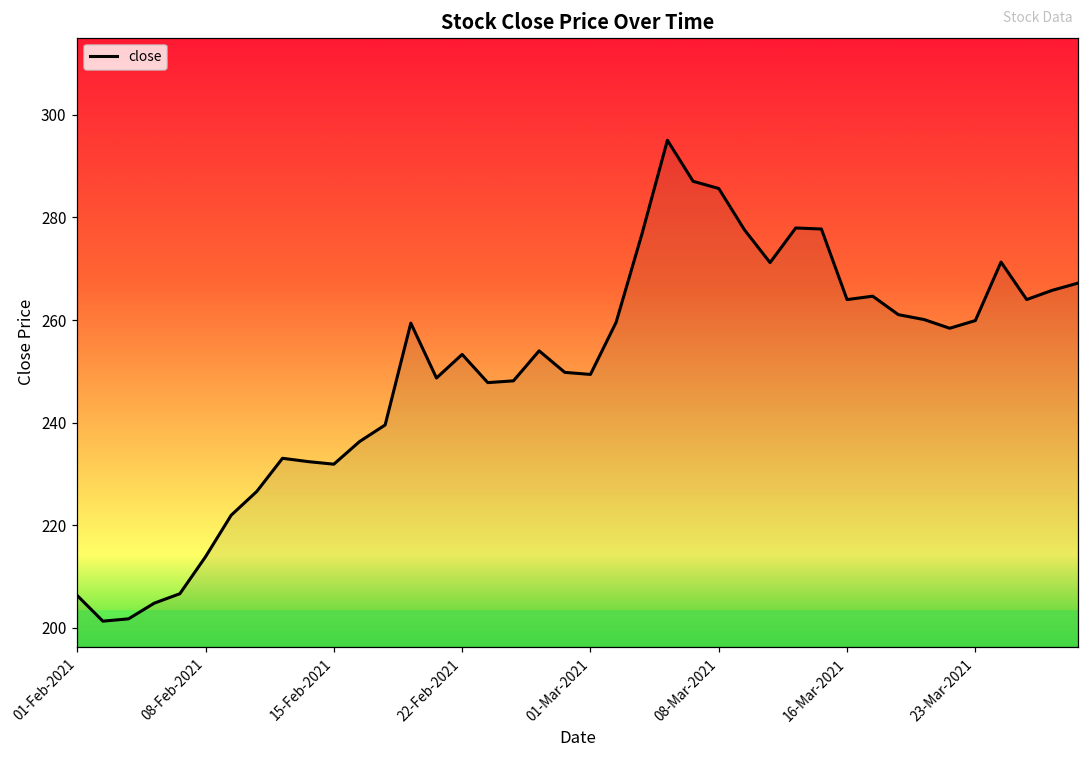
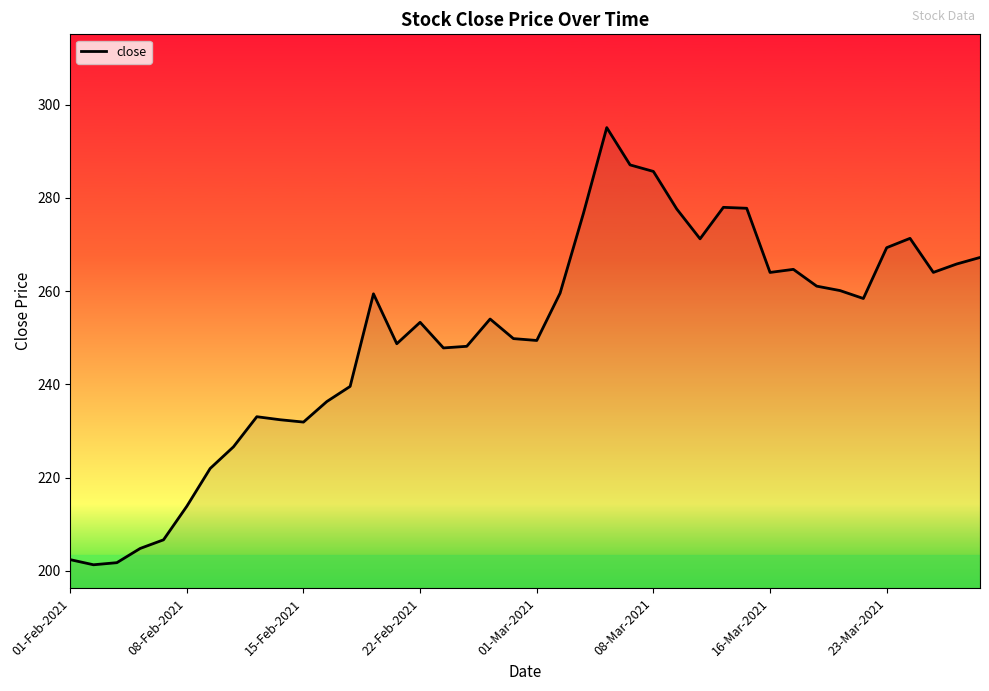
close, 01-Feb-2021: 206 -> 202
close, 23-Mar-2021: 260 -> 269
